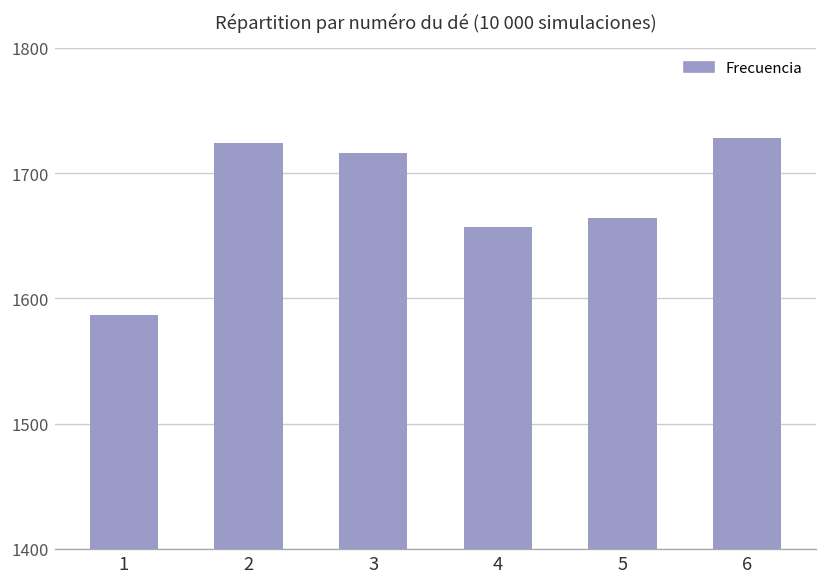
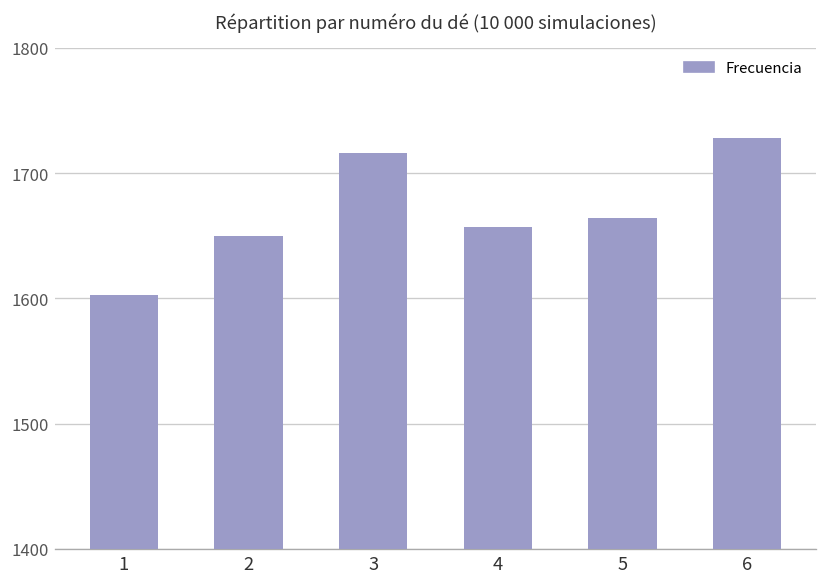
1: 1587 -> 1603
2: 1724 -> 1650
